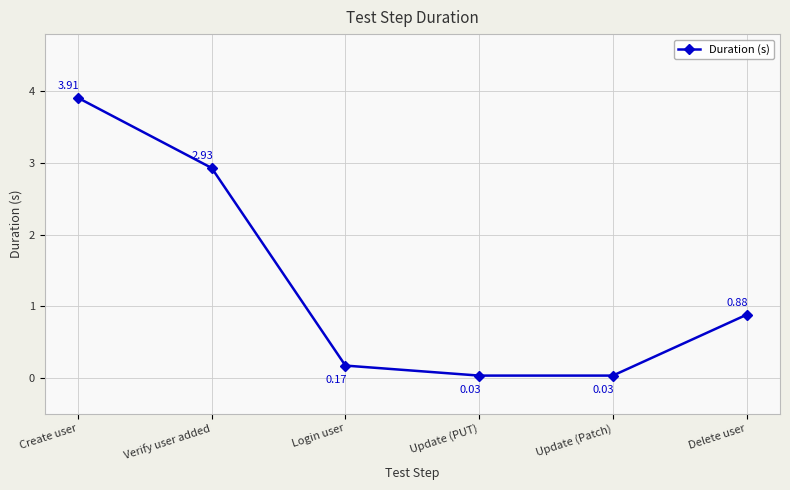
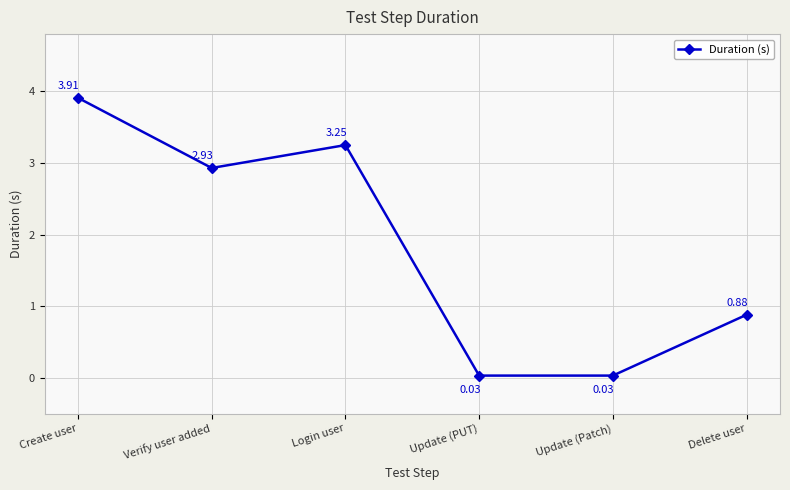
Login user: 0.17 -> 3.25
